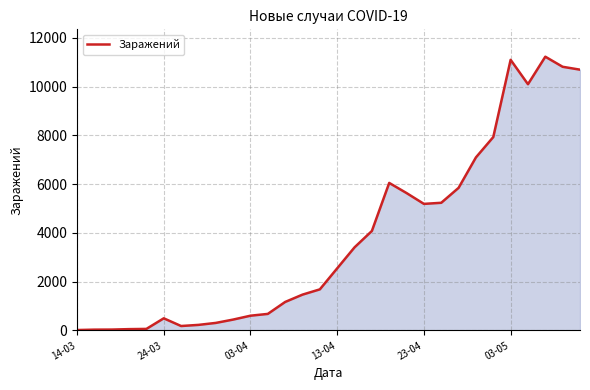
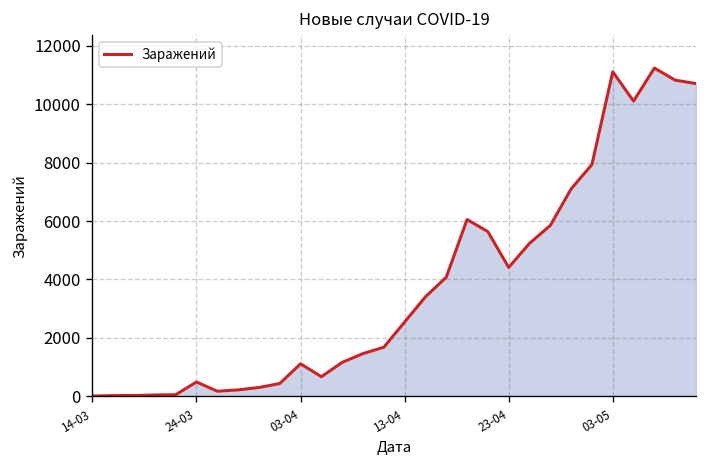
03-04: 600 -> 1100
23-04: 5200 -> 4400
